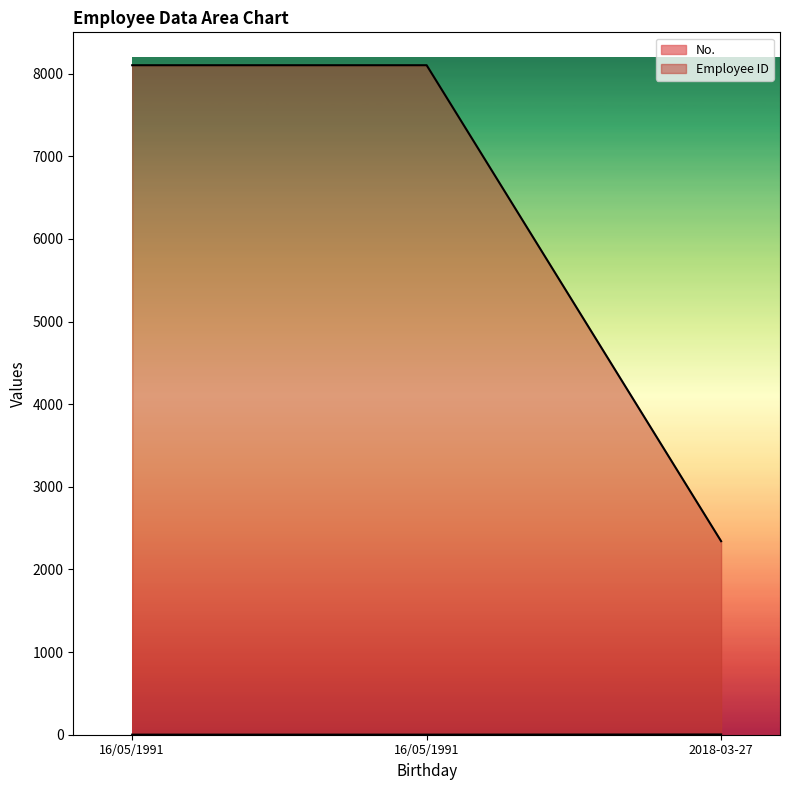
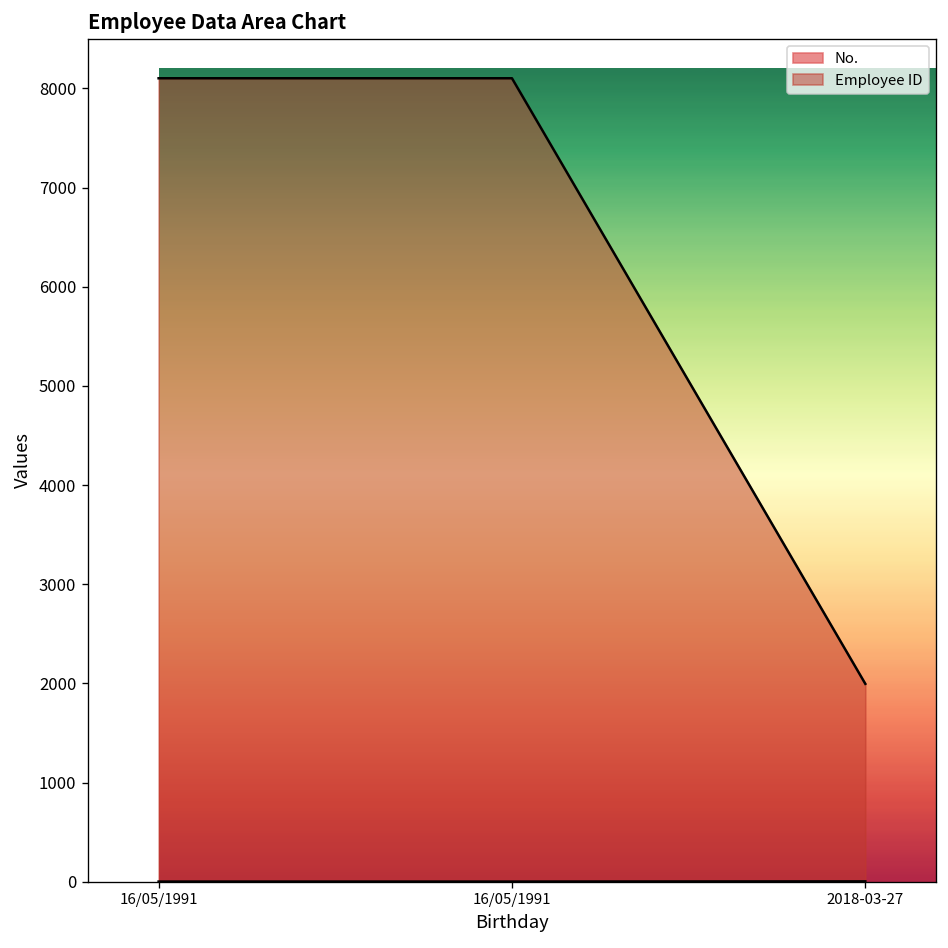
Employee ID, 2018-03-27: 2300 -> 2000
